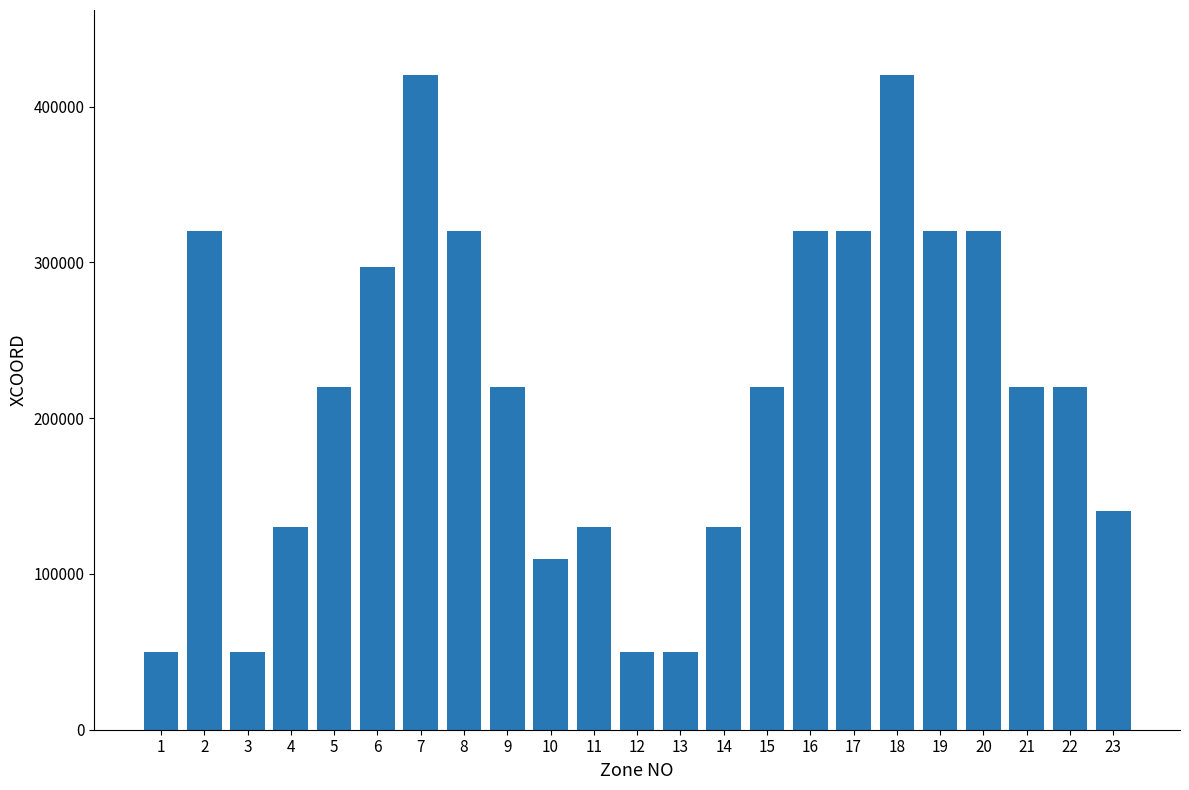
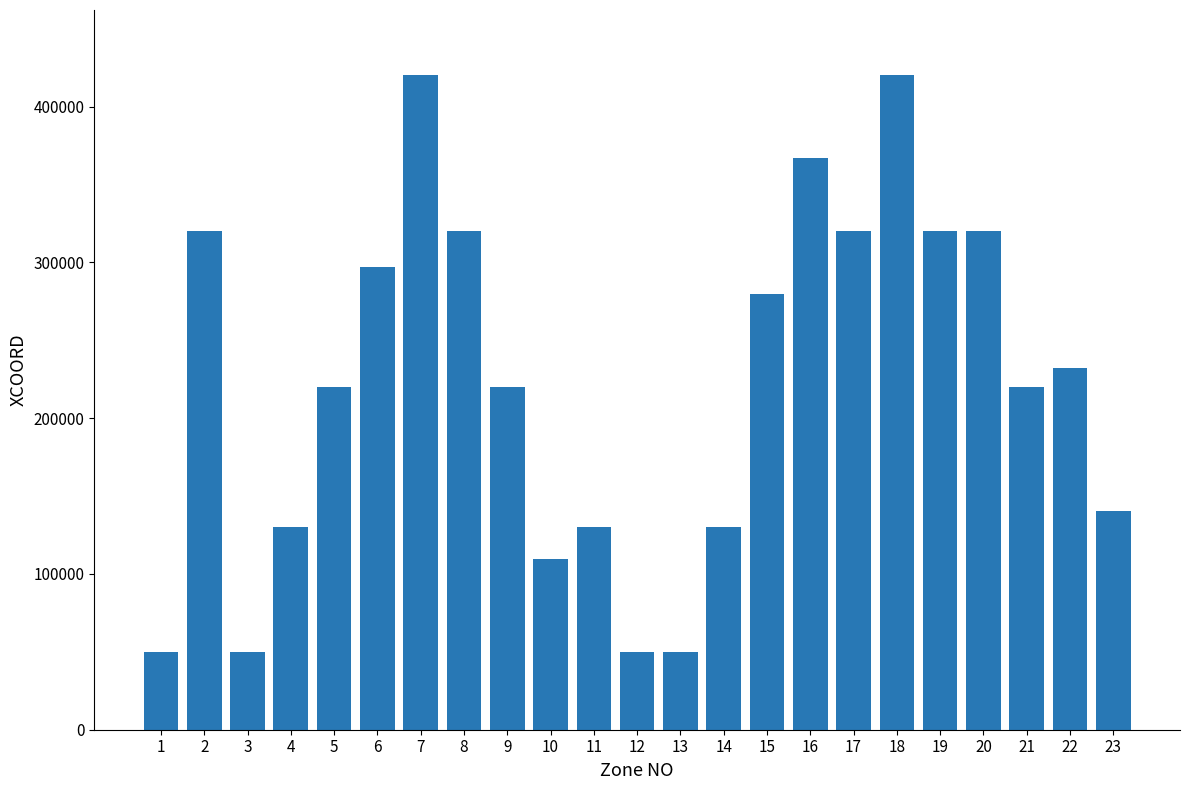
15: 220000 -> 280000
16: 320000 -> 367000
22: 220000 -> 232000
